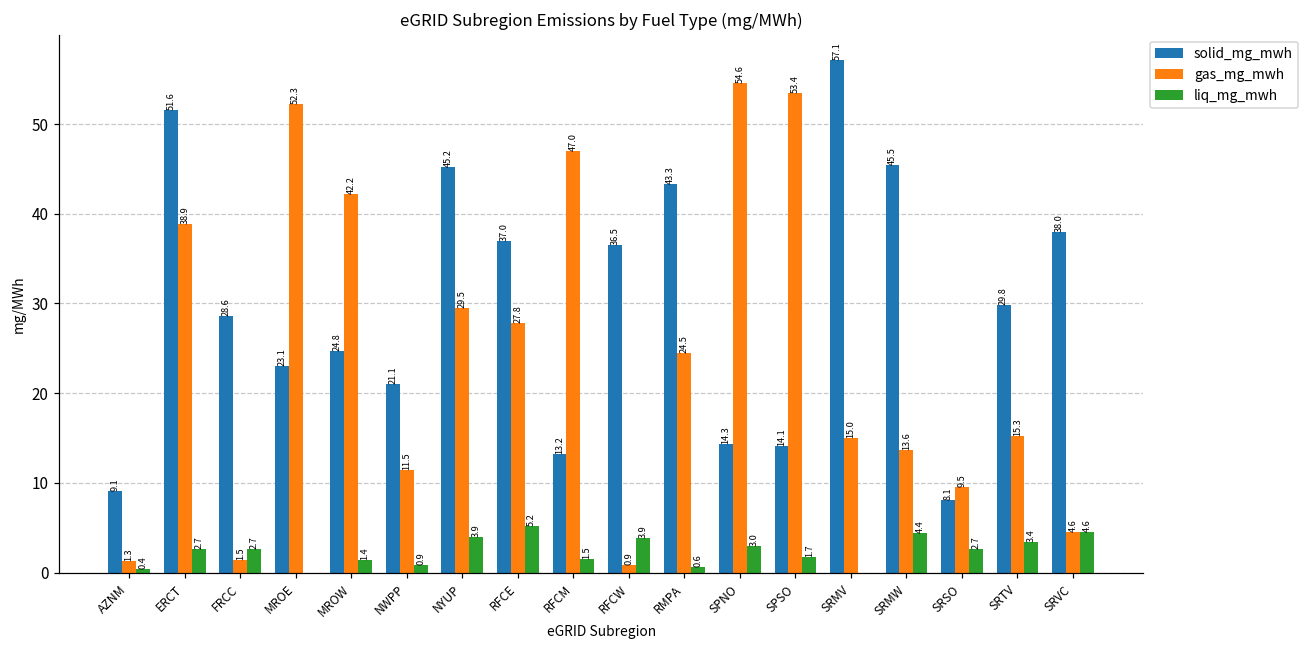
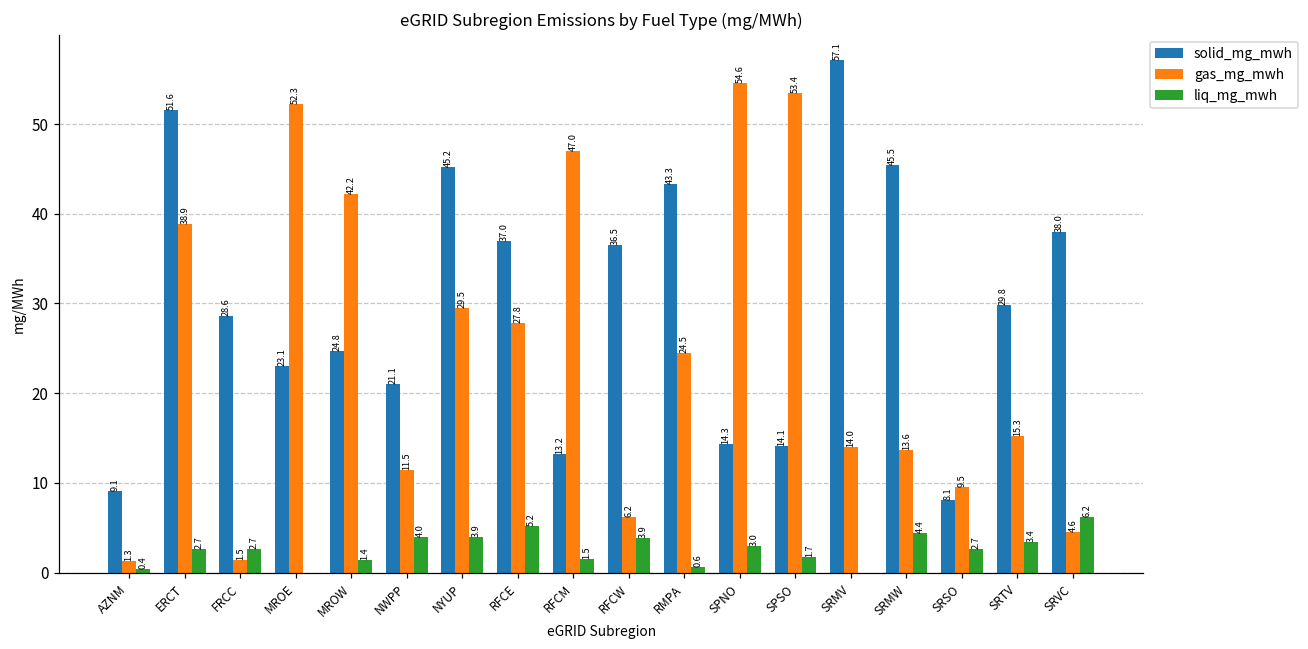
liq_mg_mwh, NWPP: 0.9 -> 4.0
gas_mg_mwh, RFCW: 0.9 -> 6.2
gas_mg_mwh, SRMV: 15.0 -> 14.0
liq_mg_mwh, SRVC: 4.6 -> 6.2
